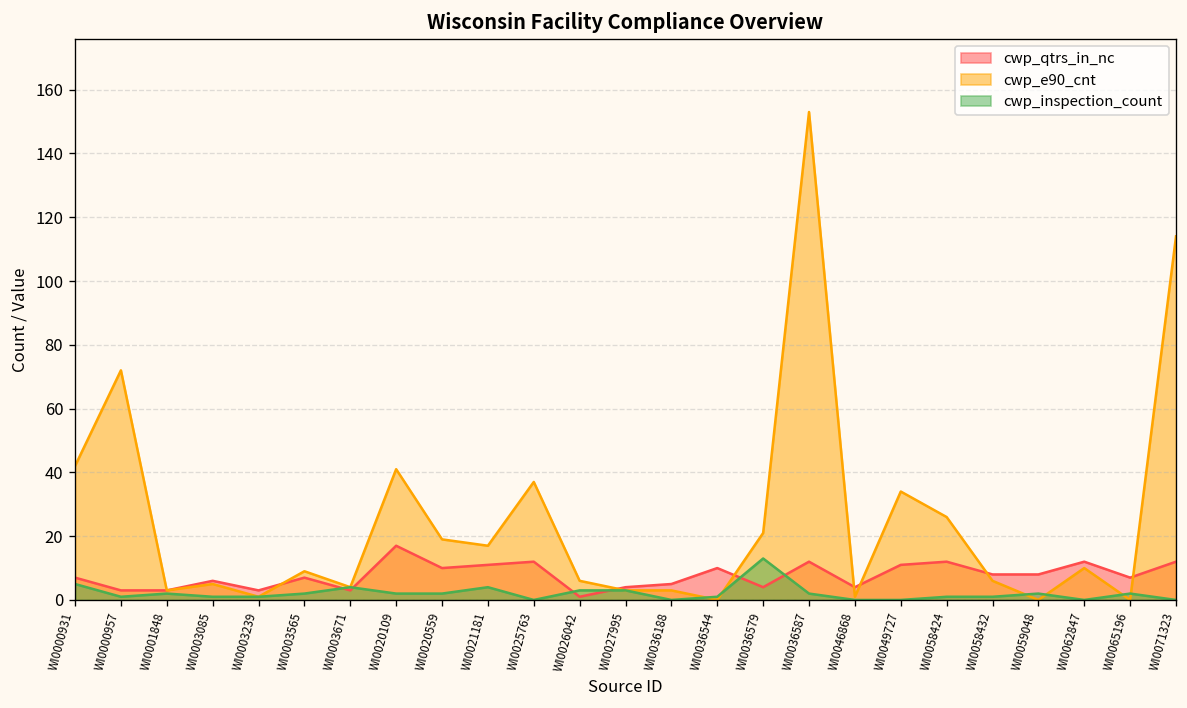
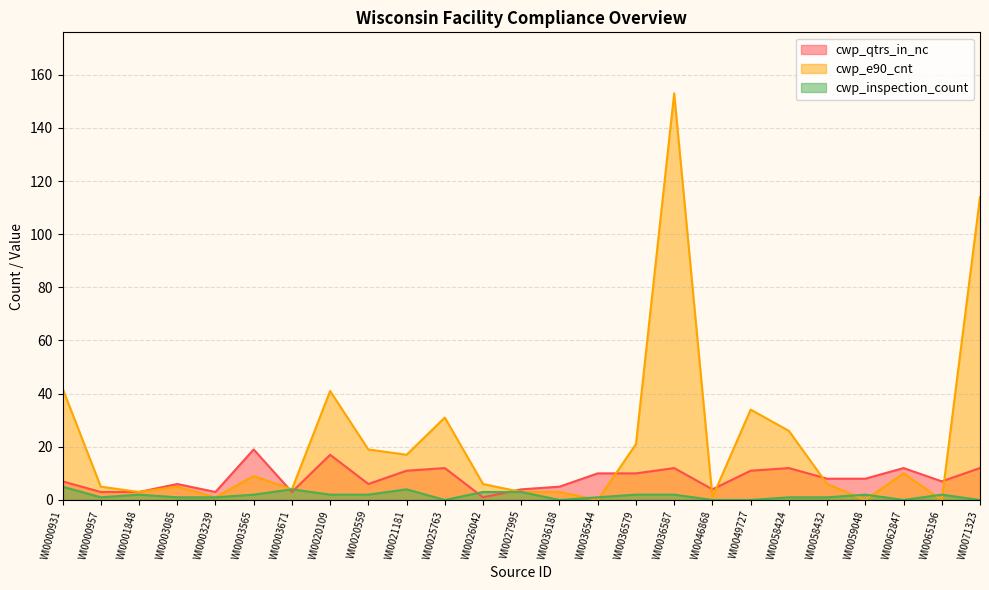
cwp_e90_cnt, WI0000957: 72 -> 5
cwp_qtrs_in_nc, WI0003565: 7 -> 19
cwp_qtrs_in_nc, WI0020559: 10 -> 6
cwp_e90_cnt, WI0025763: 37 -> 31
cwp_qtrs_in_nc, WI0036579: 4 -> 10
cwp_inspection_count, WI0036579: 13 -> 2
